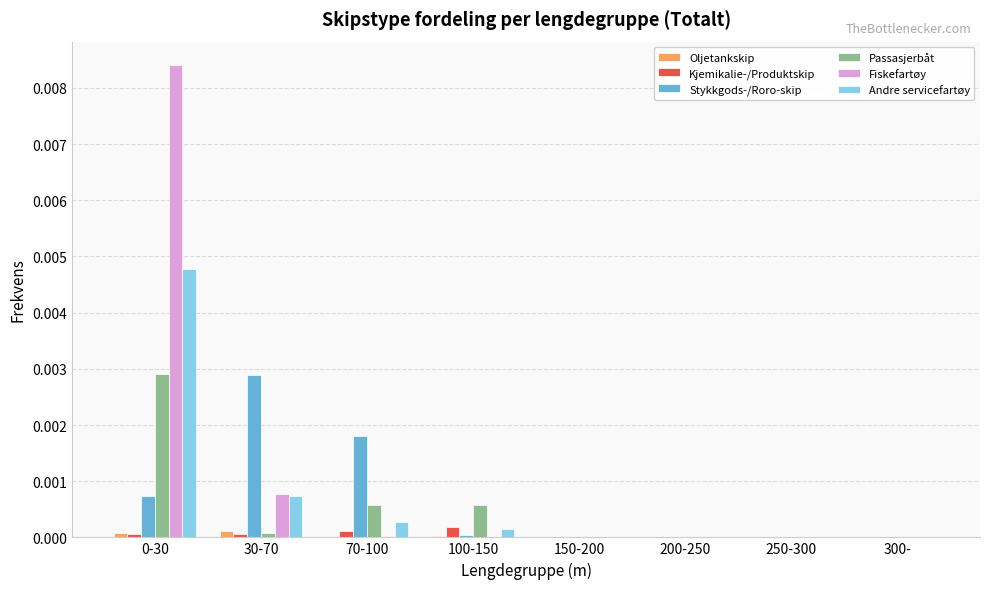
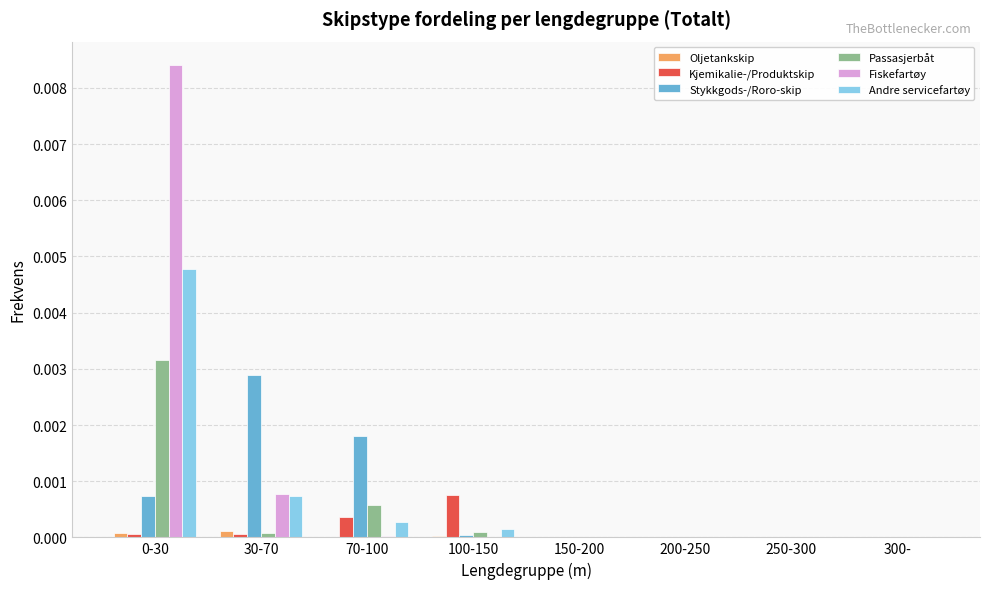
Passasjerbåt, 0-30: 0.0029 -> 0.0032
Kjemikalie-/Produktskip, 70-100: 0.0001 -> 0.0004
Kjemikalie-/Produktskip, 100-150: 0.0002 -> 0.0008
Passasjerbåt, 100-150: 0.0006 -> 0.0001
